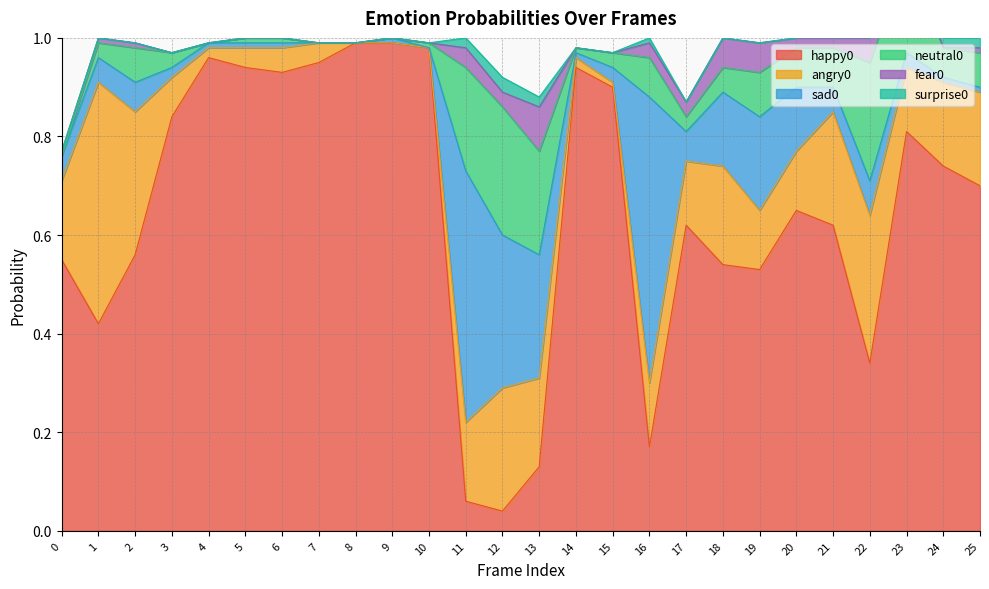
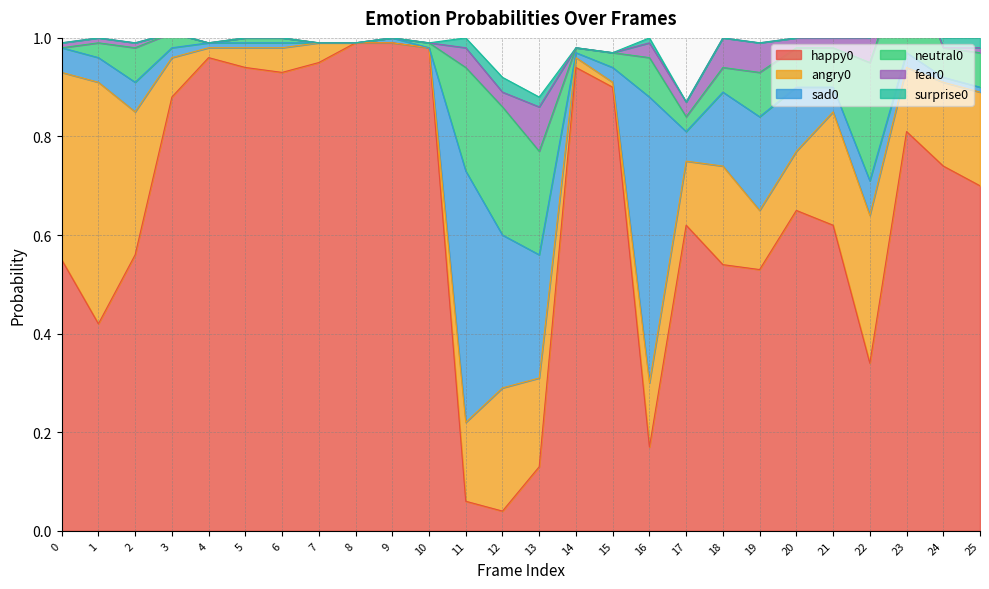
angry0, 0: 0.16 -> 0.38
happy0, 3: 0.84 -> 0.88
